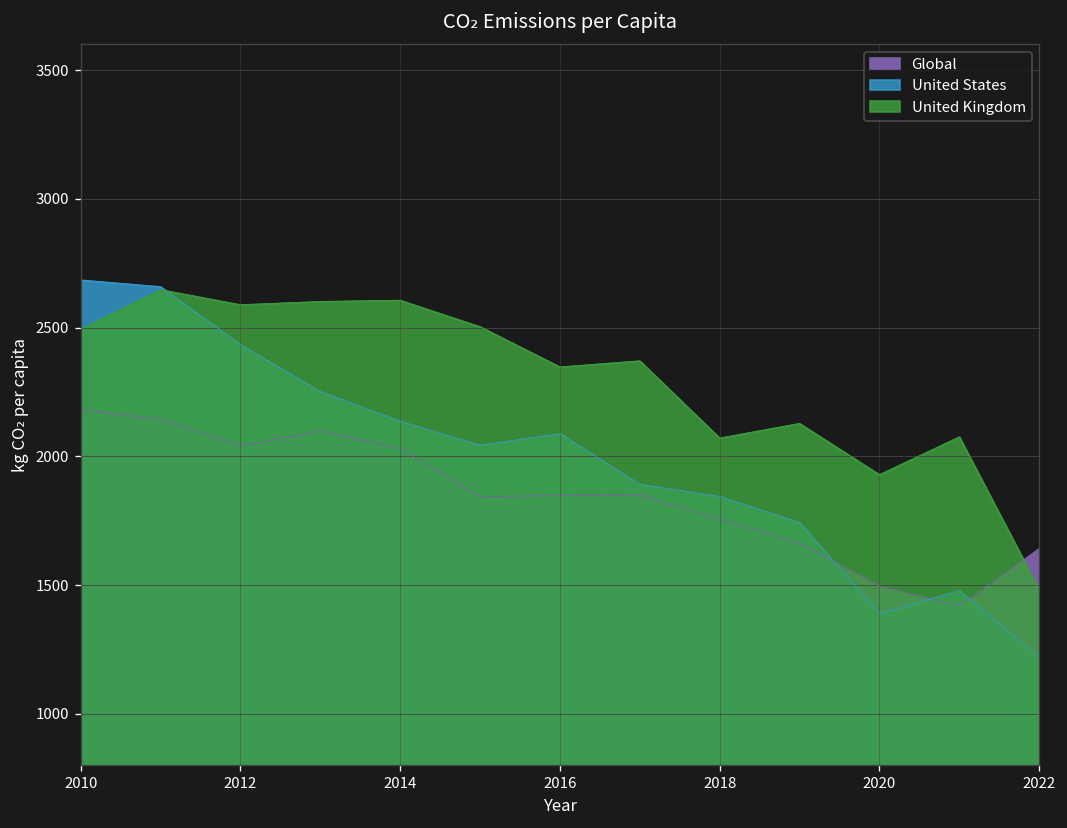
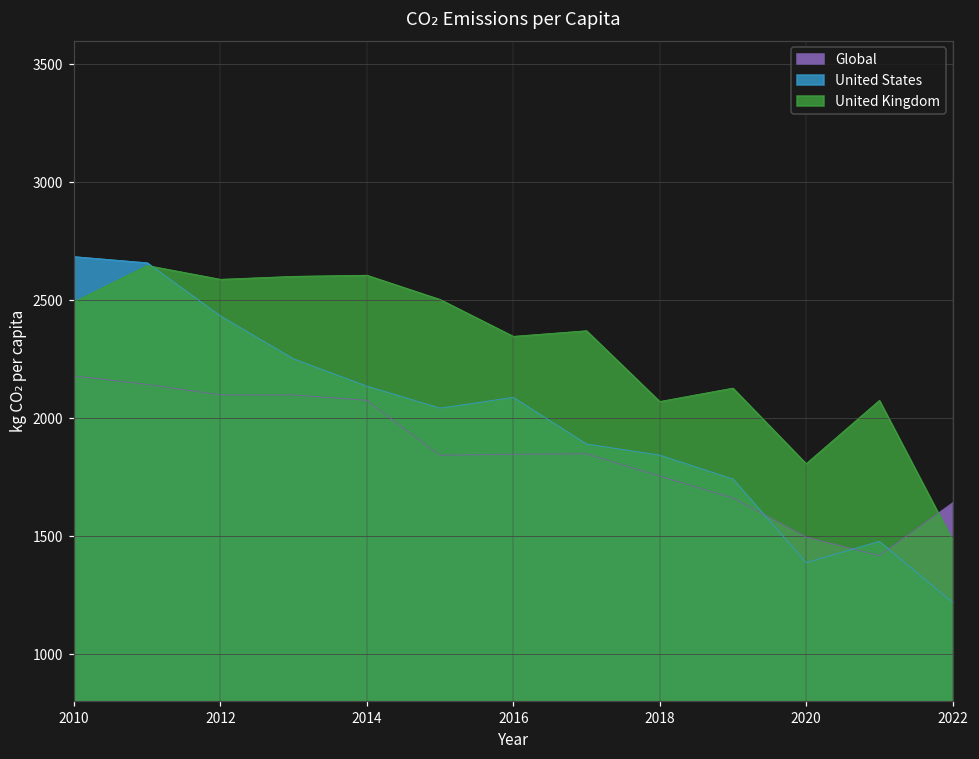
Global, 2012: 2040 -> 2100
Global, 2014: 2030 -> 2080
United Kingdom, 2020: 1930 -> 1810
